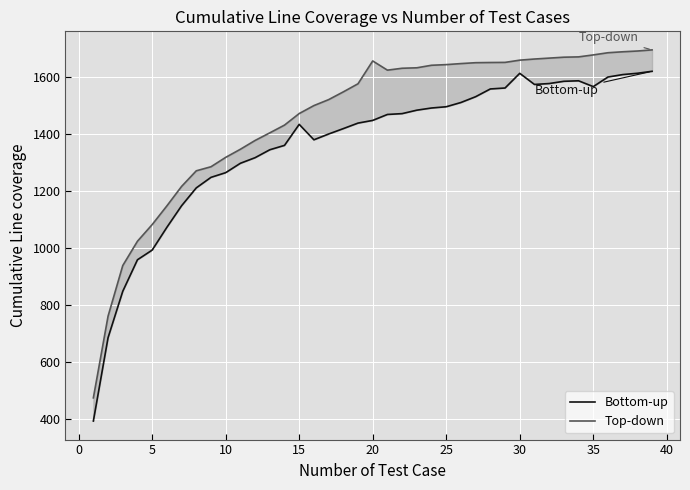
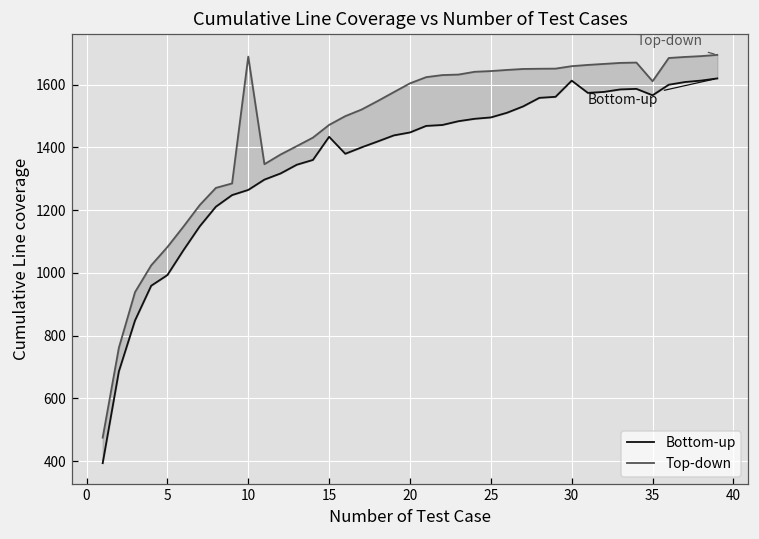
Top-down, 10: 1320 -> 1690
Top-down, 20: 1660 -> 1600
Top-down, 35: 1680 -> 1610
